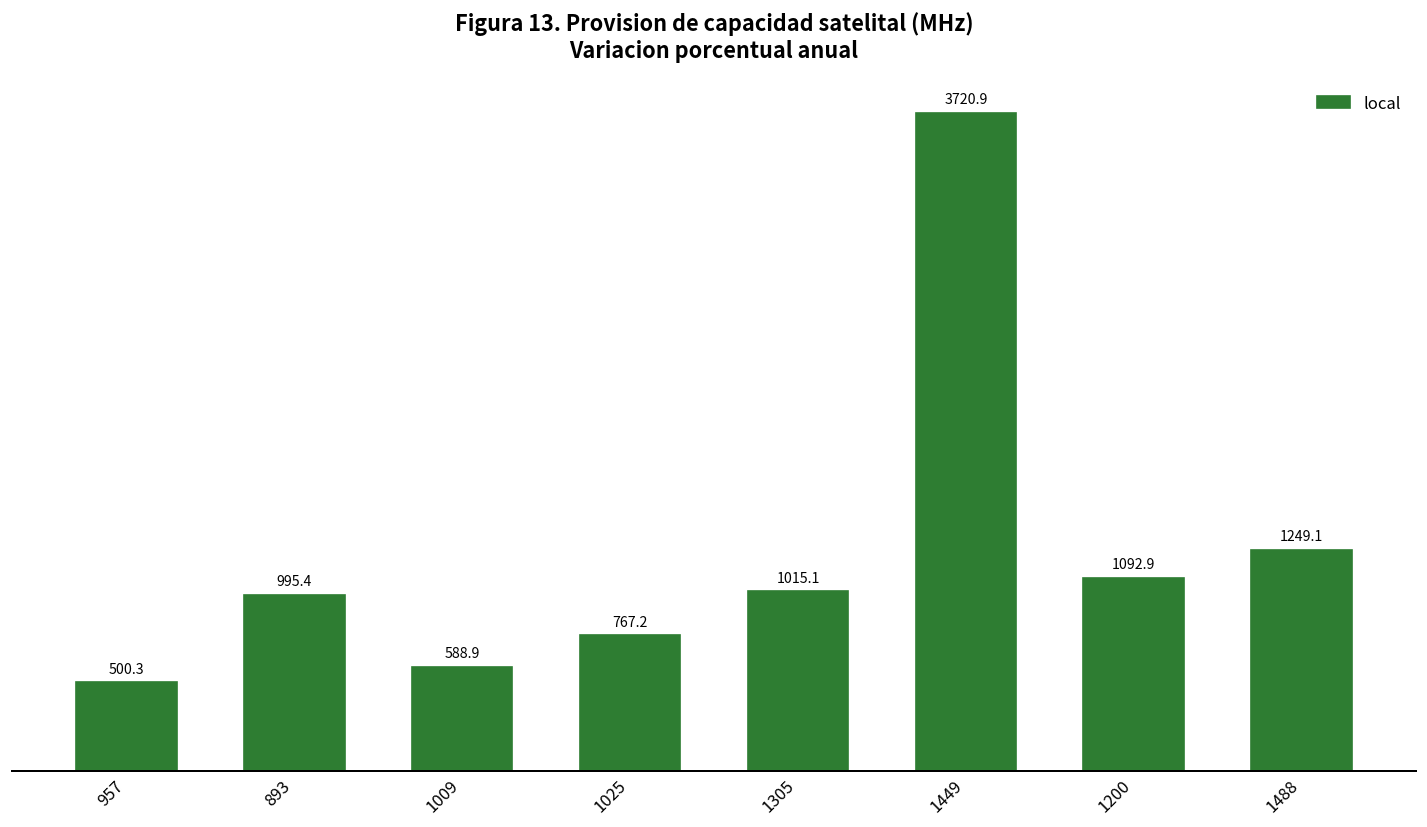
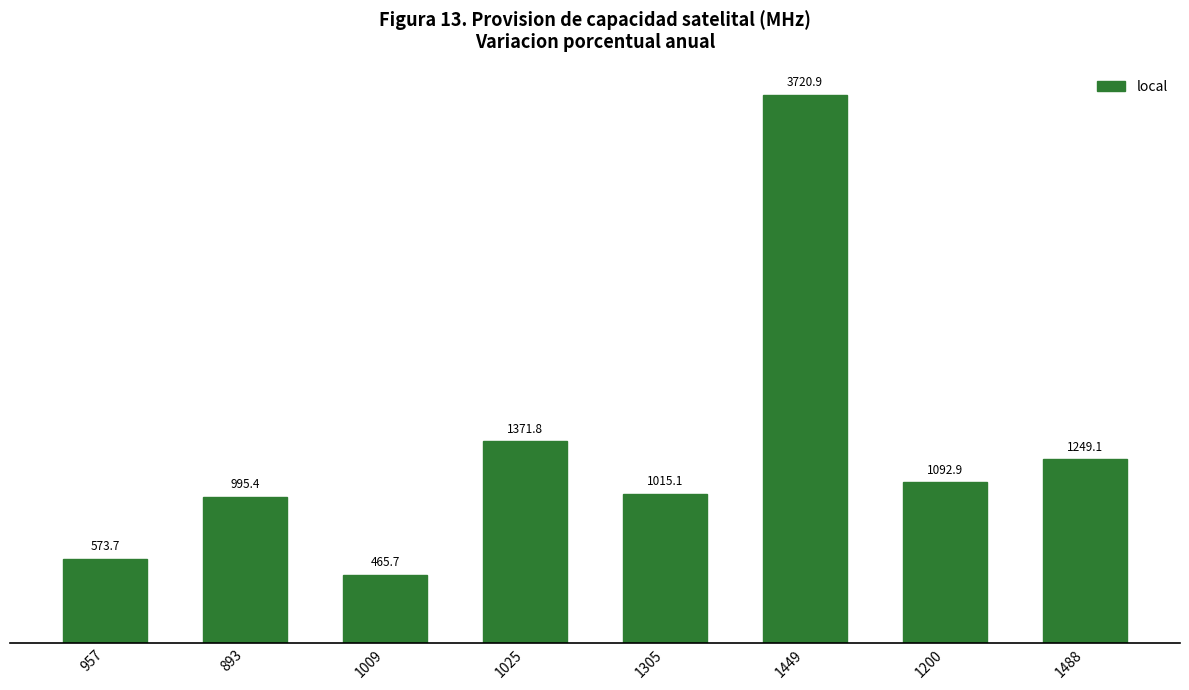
957: 500.3 -> 573.7
1009: 588.9 -> 465.7
1025: 767.2 -> 1371.8
